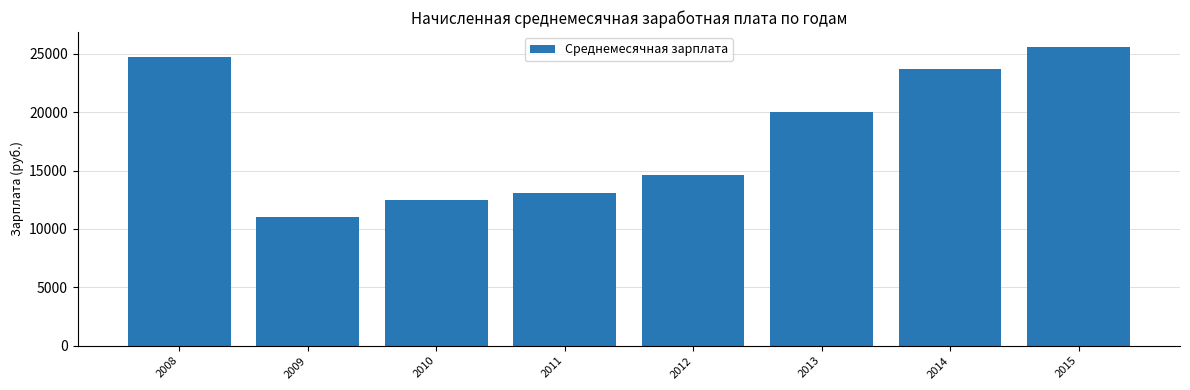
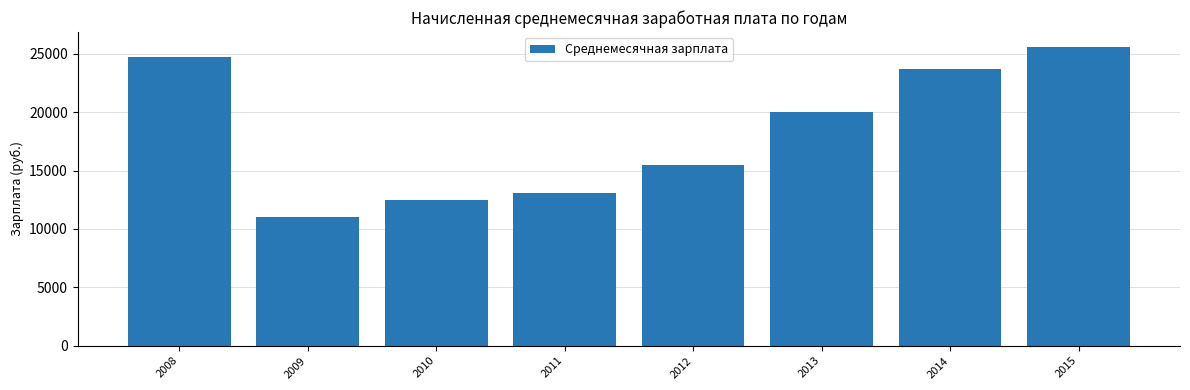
2012: 14600 -> 15500
